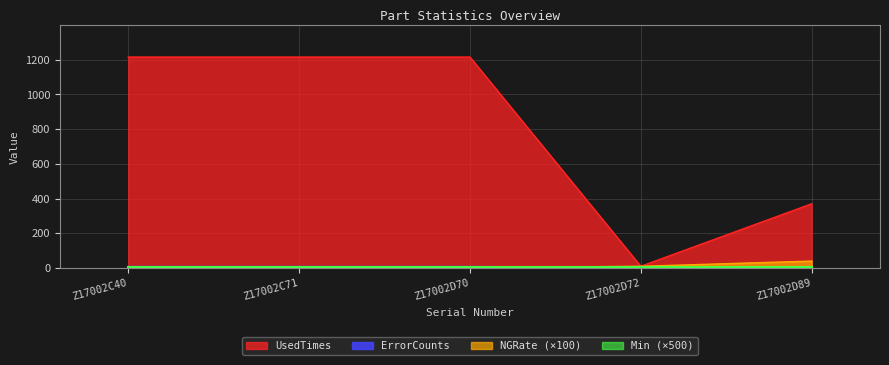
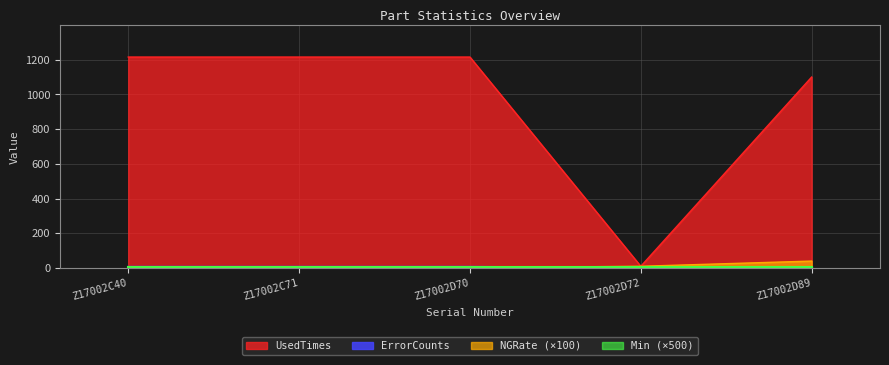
UsedTimes, Z17002D89: 370 -> 1100
